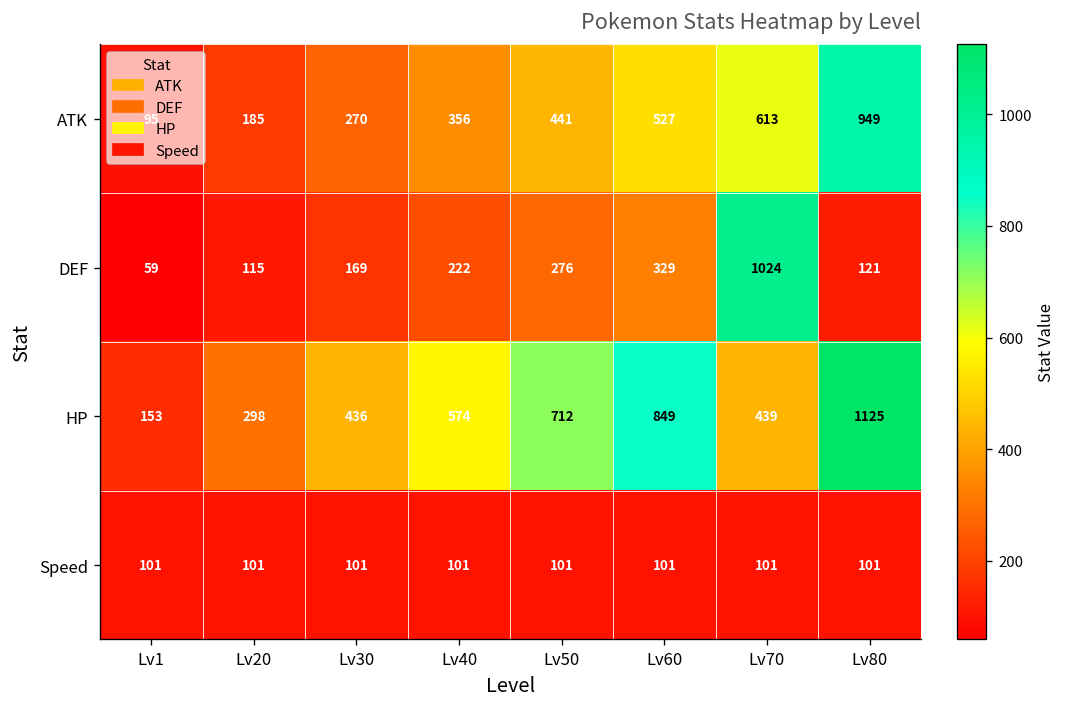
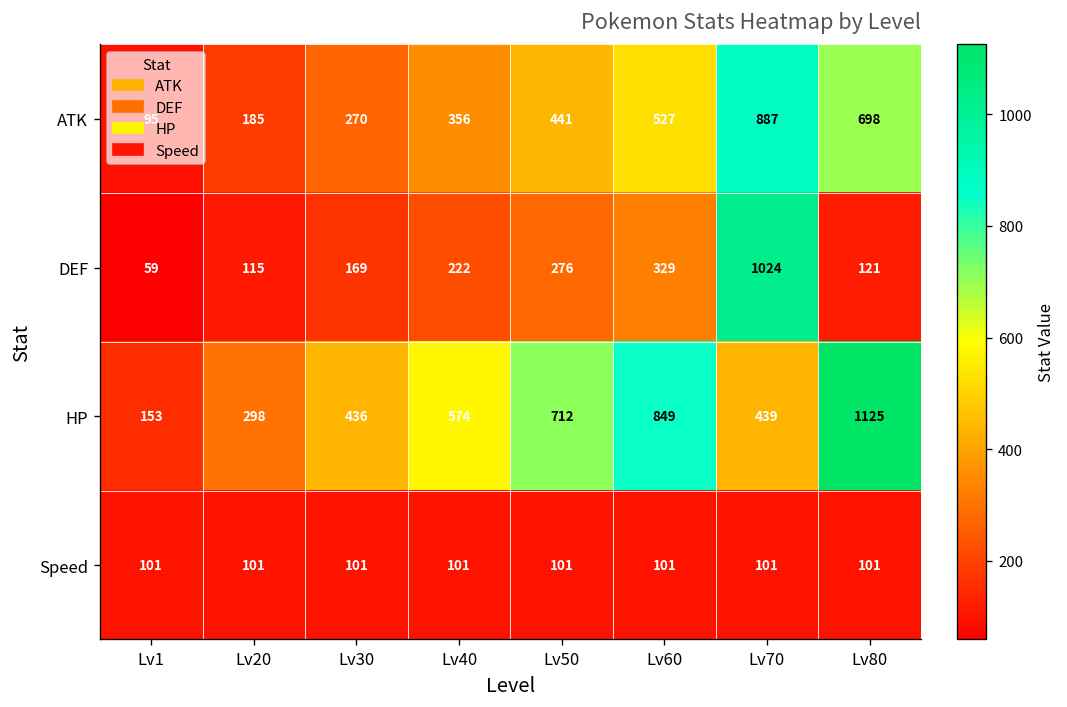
ATK, Lv70: 613 -> 887
ATK, Lv80: 949 -> 698
